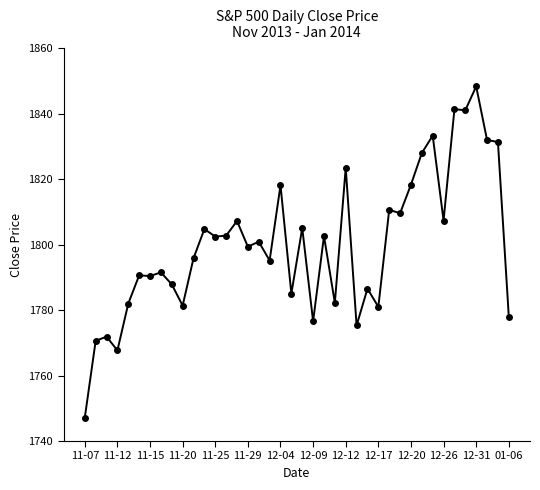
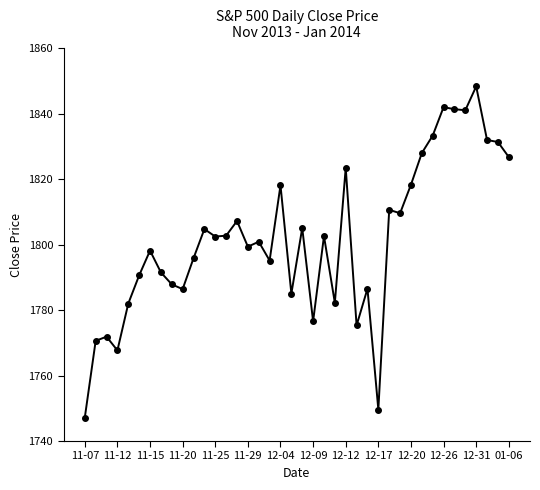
11-15: 1790 -> 1798
11-20: 1781 -> 1786
12-17: 1781 -> 1750
12-26: 1807 -> 1842
01-06: 1778 -> 1827
